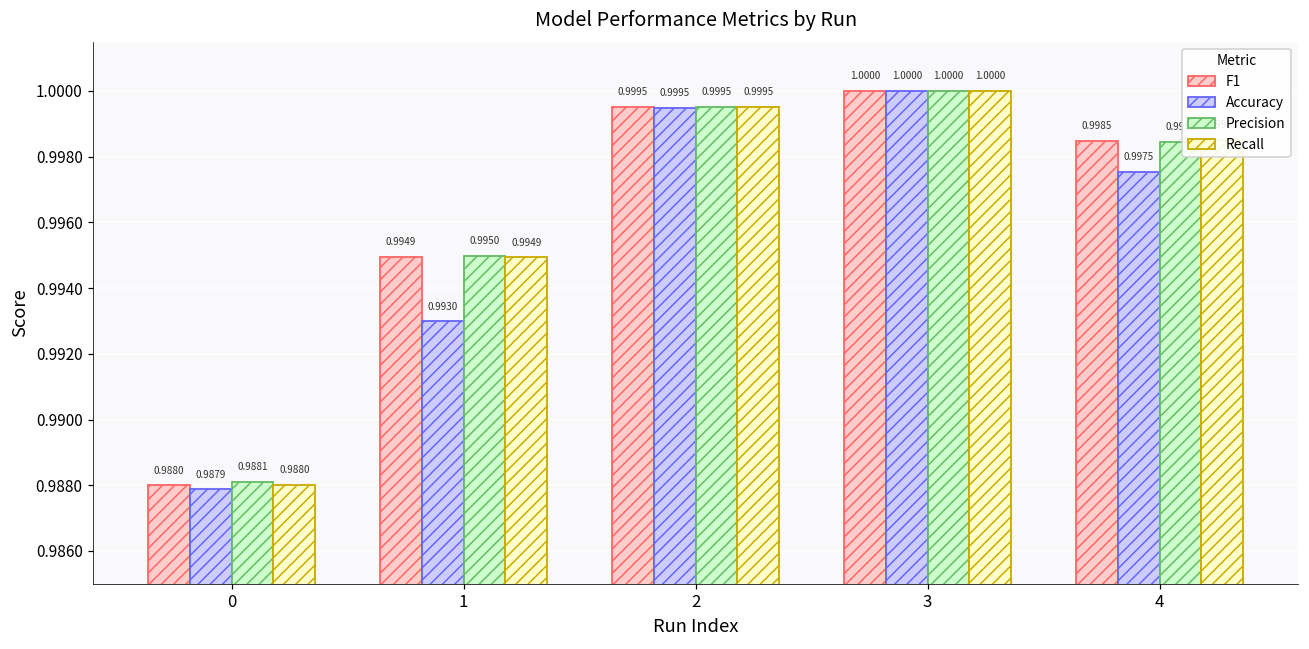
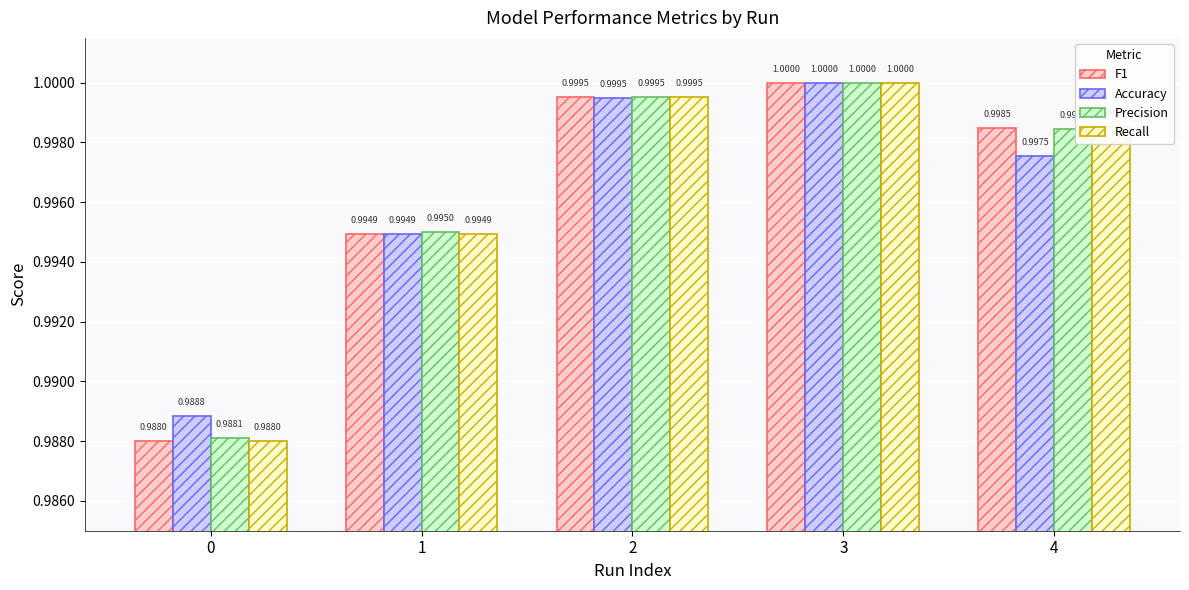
Accuracy, 0: 0.9879 -> 0.9888
Accuracy, 1: 0.9930 -> 0.9949
